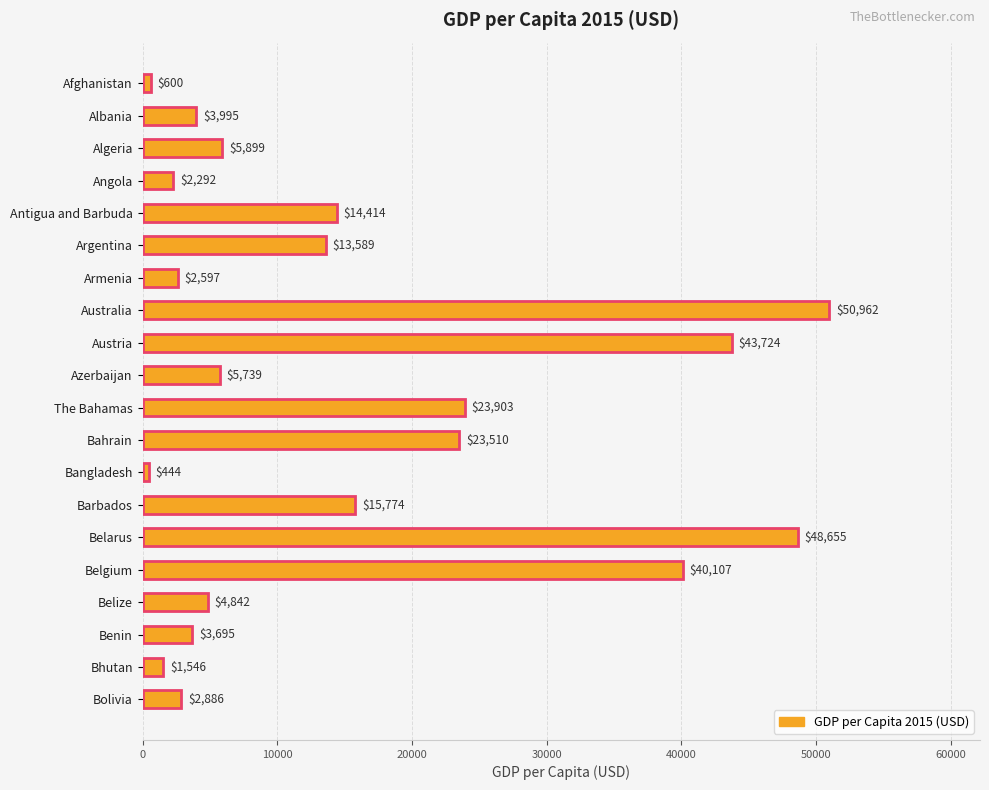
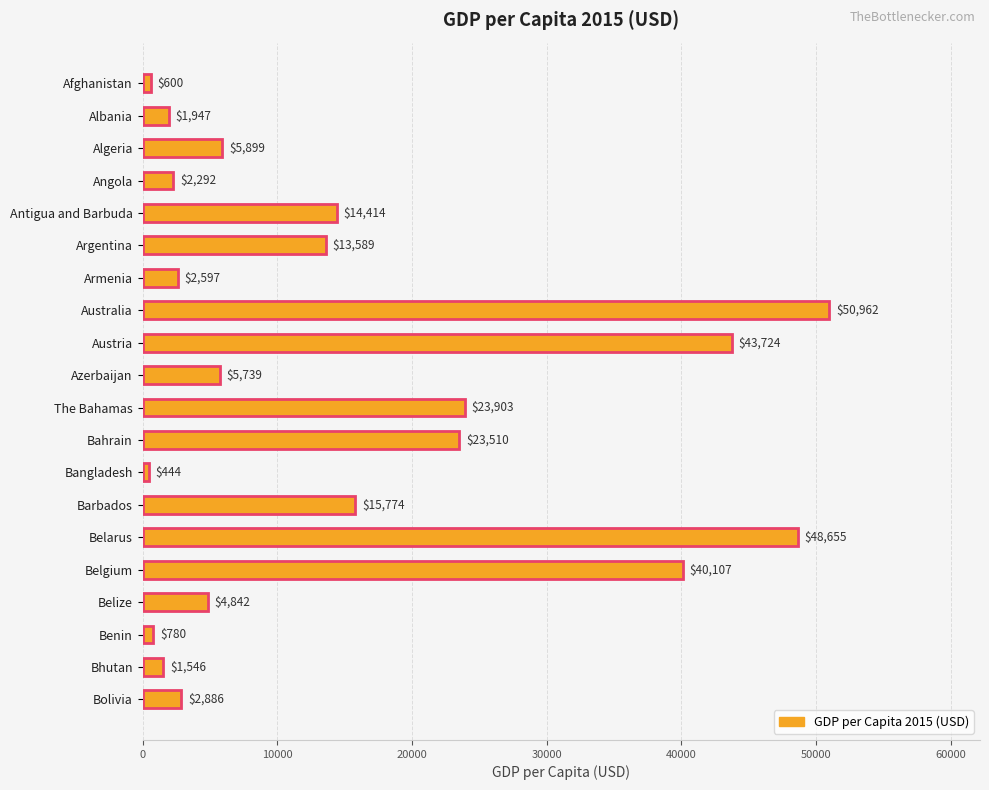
Albania: $3,995 -> $1,947
Benin: $3,695 -> $780
